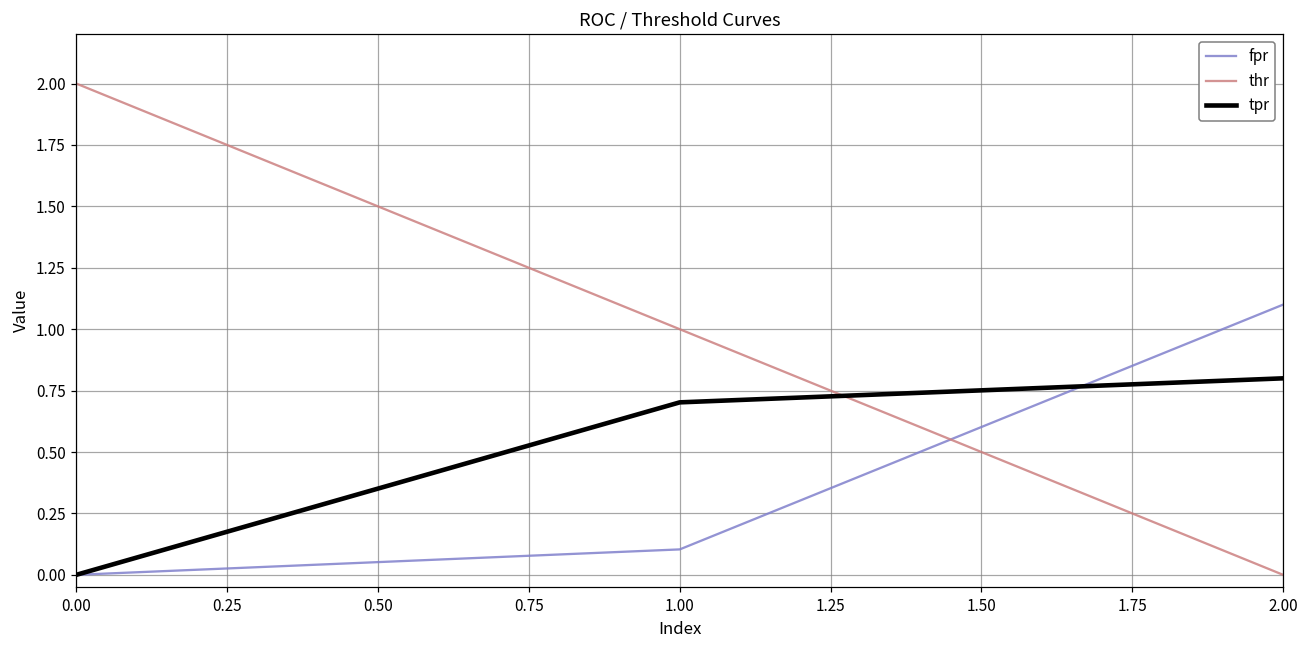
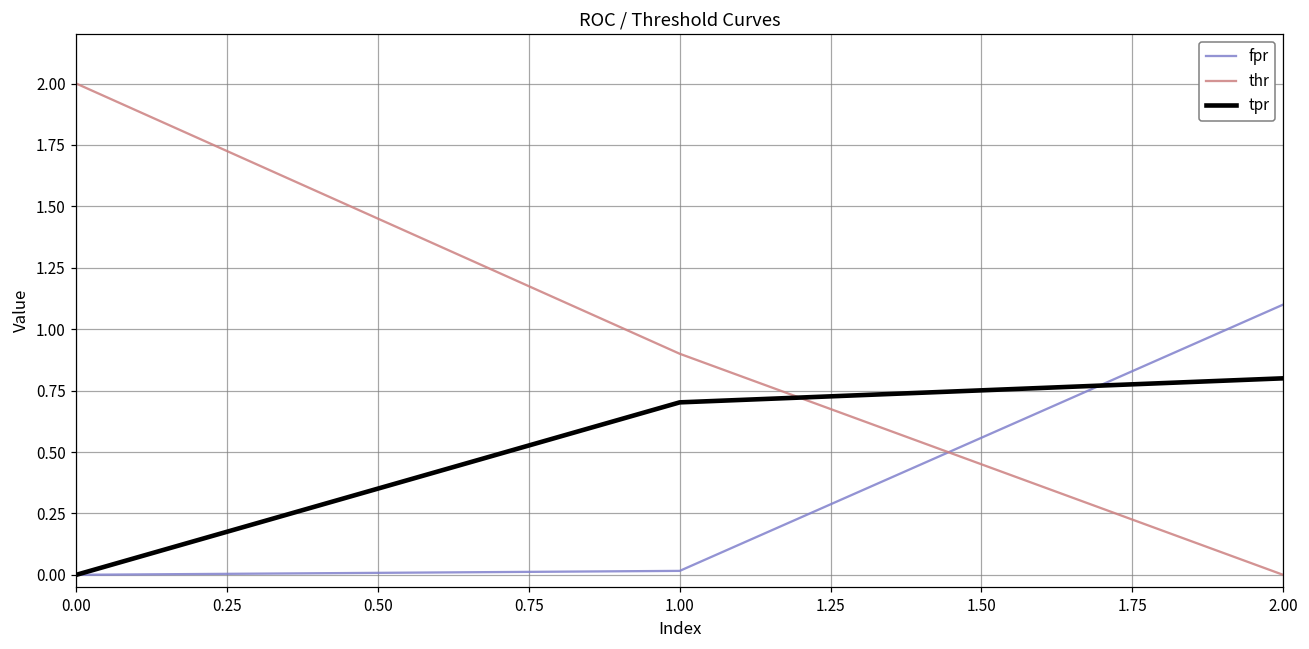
fpr, 1.00: 0.10 -> 0.02
thr, 1.00: 1.0 -> 0.9
